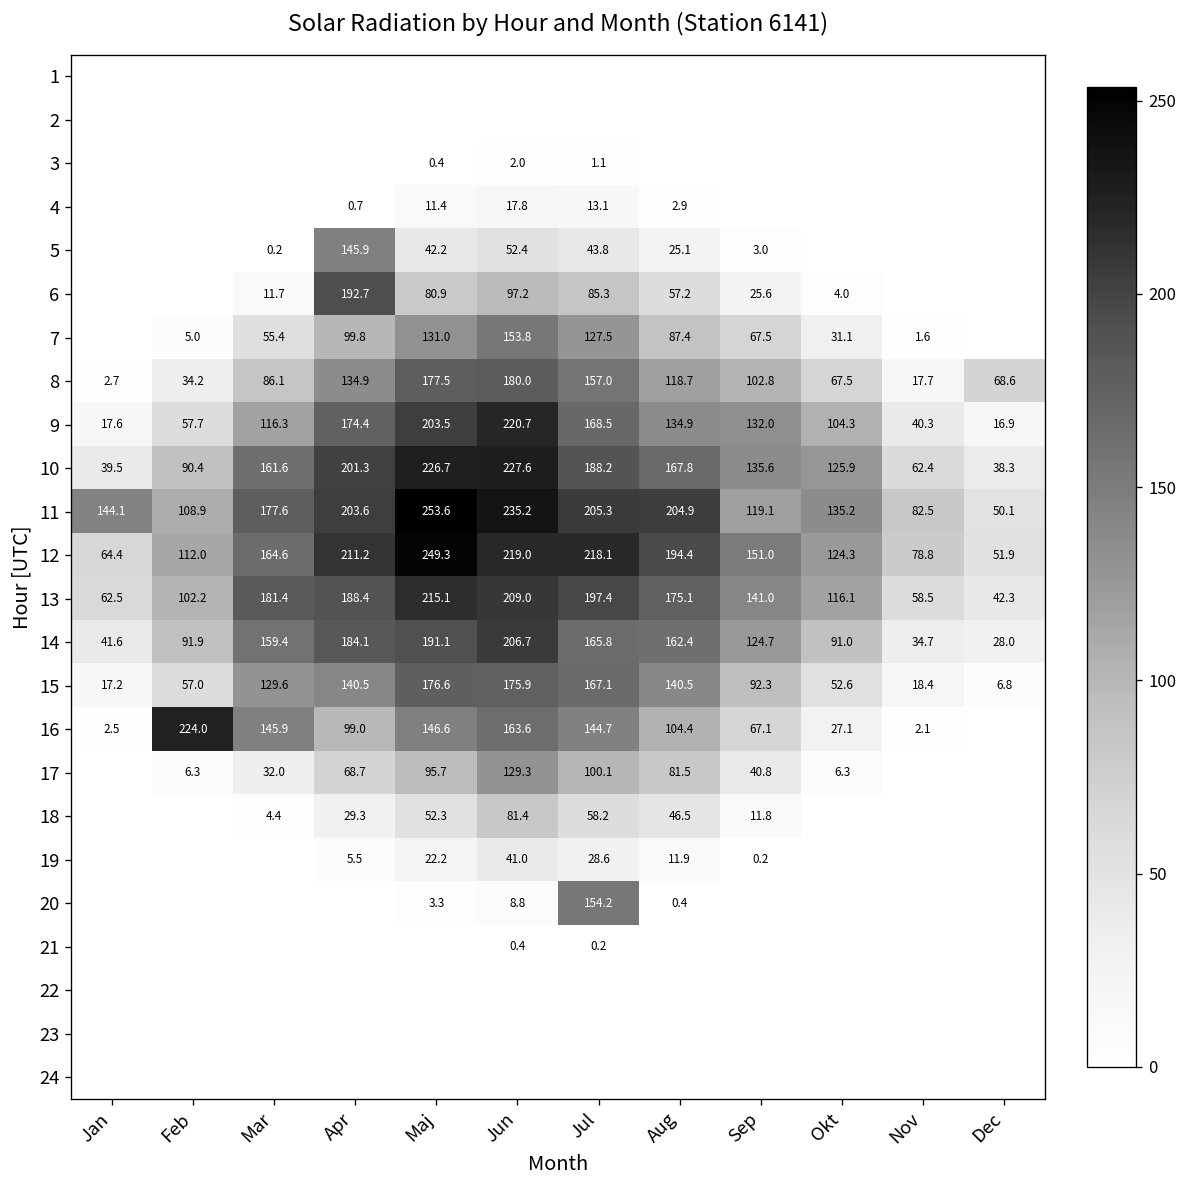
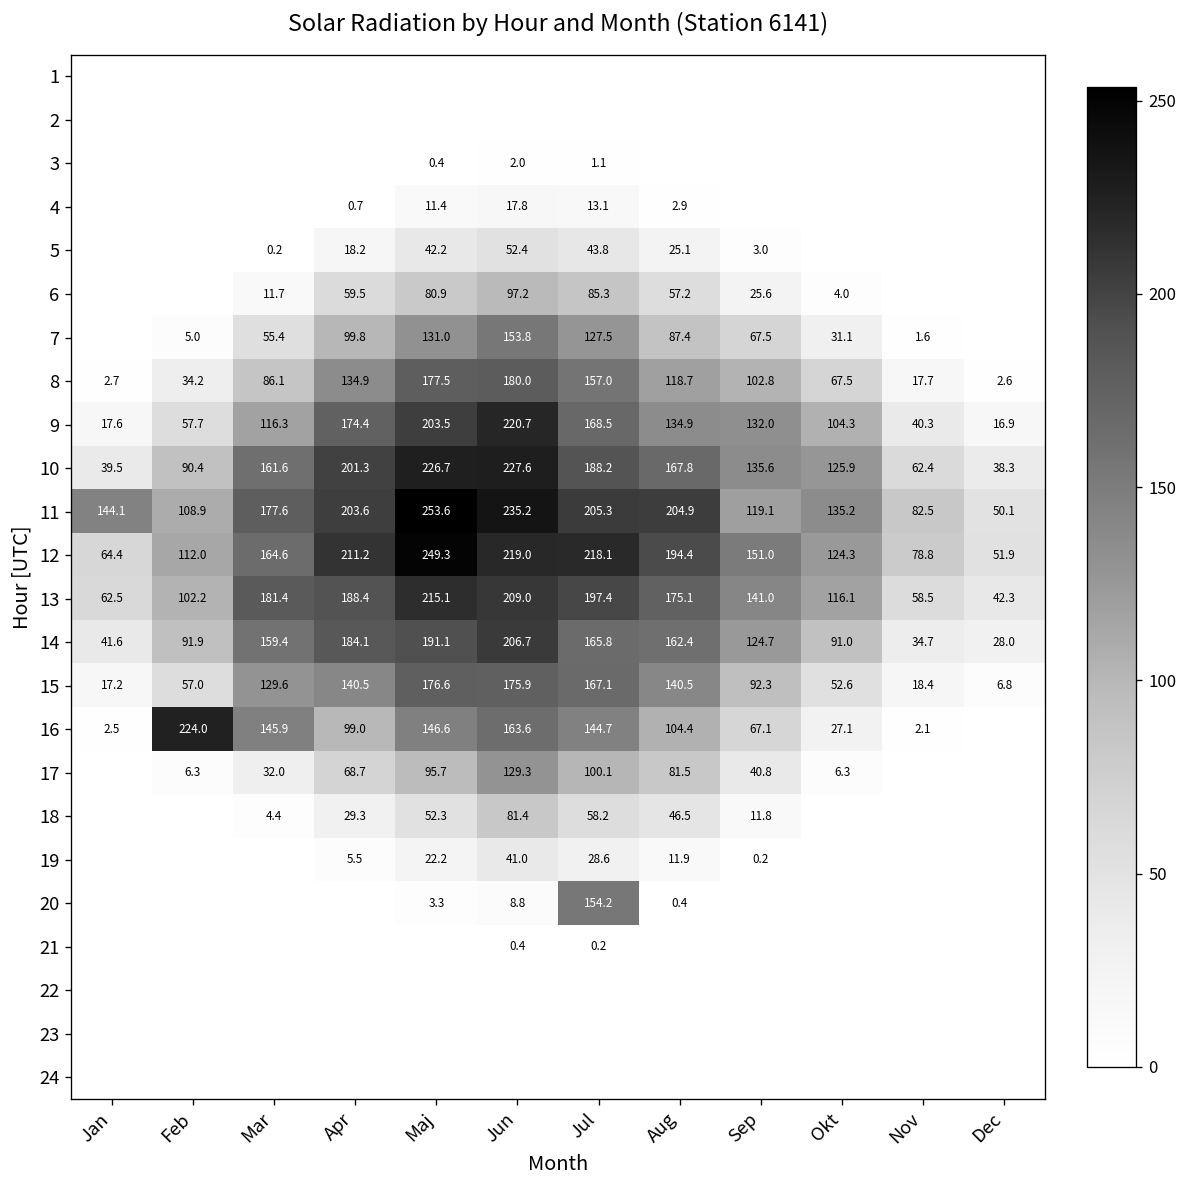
5, Apr: 145.9 -> 18.2
6, Apr: 192.7 -> 59.5
8, Dec: 68.6 -> 2.6
